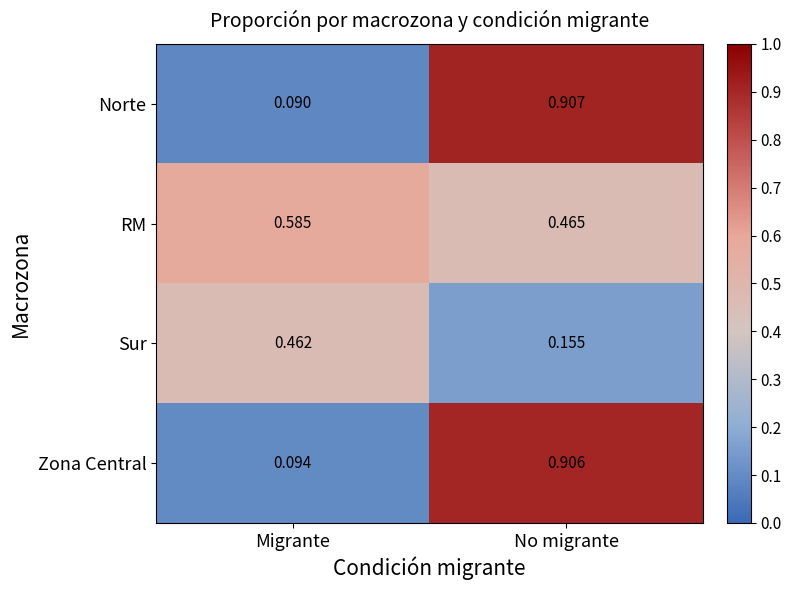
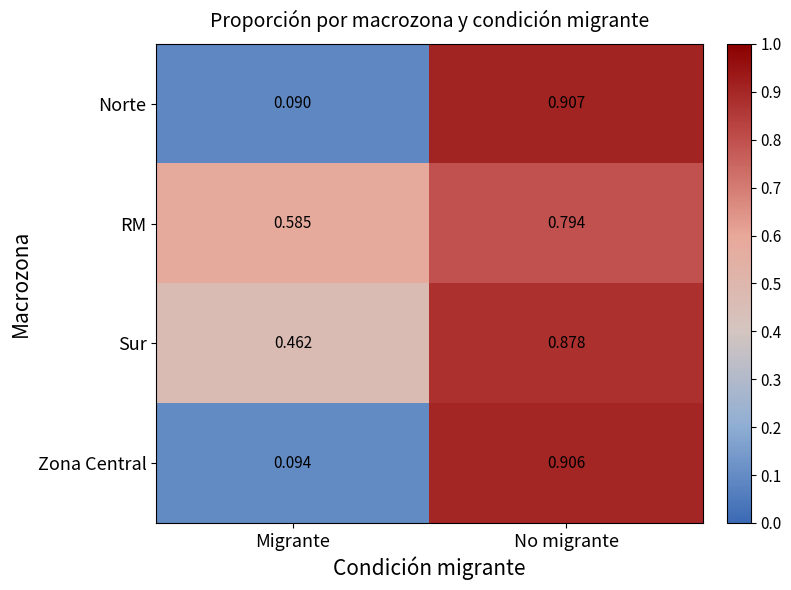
RM, No migrante: 0.465 -> 0.794
Sur, No migrante: 0.155 -> 0.878
